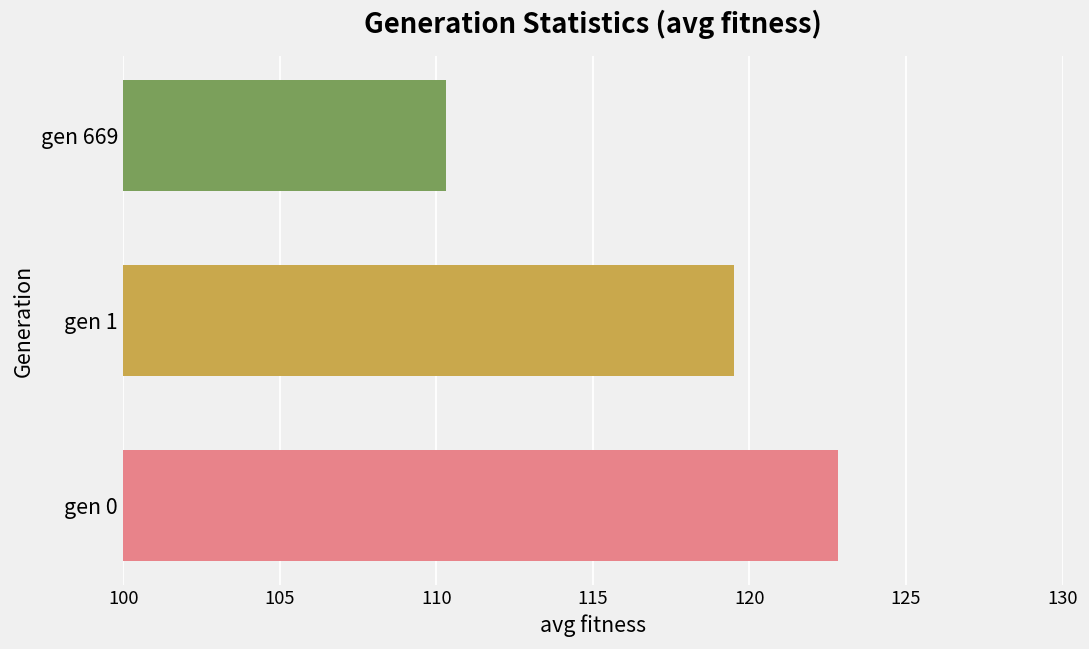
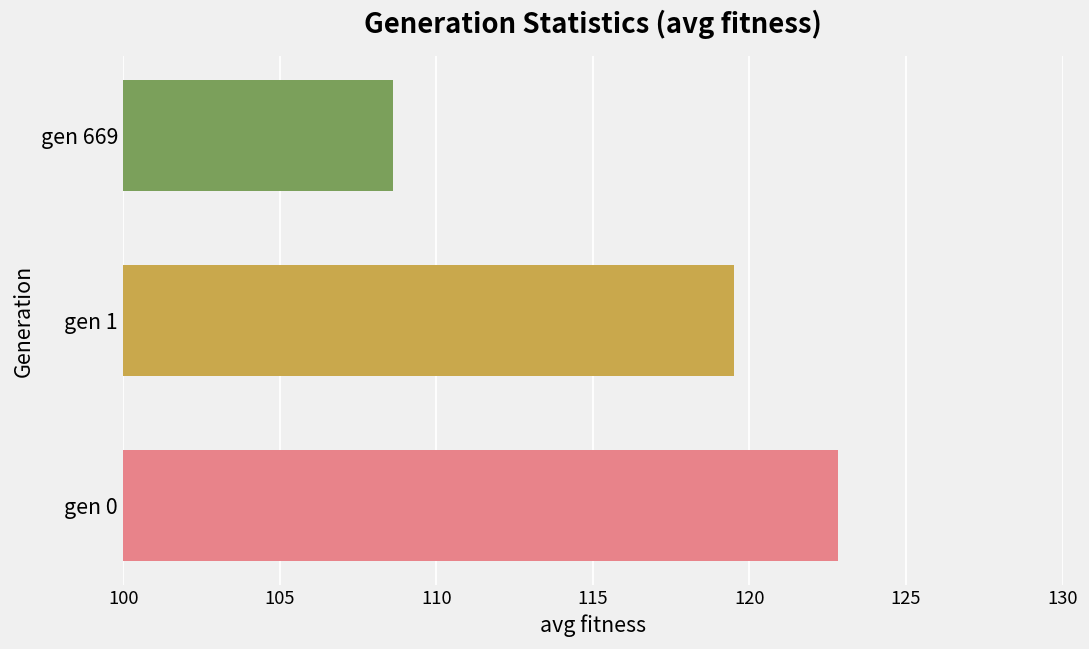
gen 669: 110.3 -> 108.6
